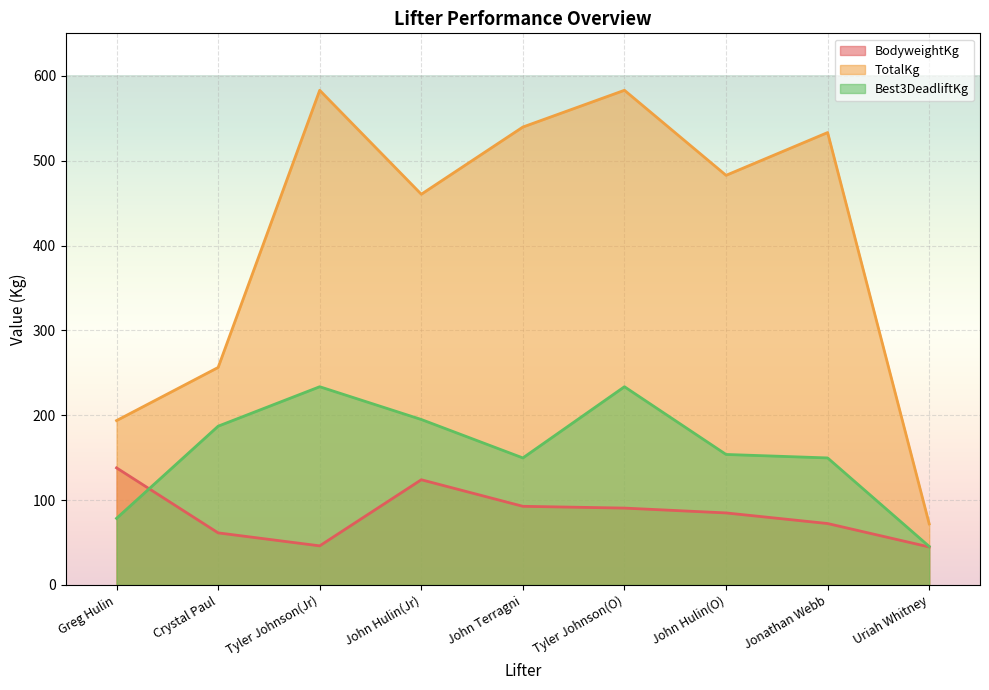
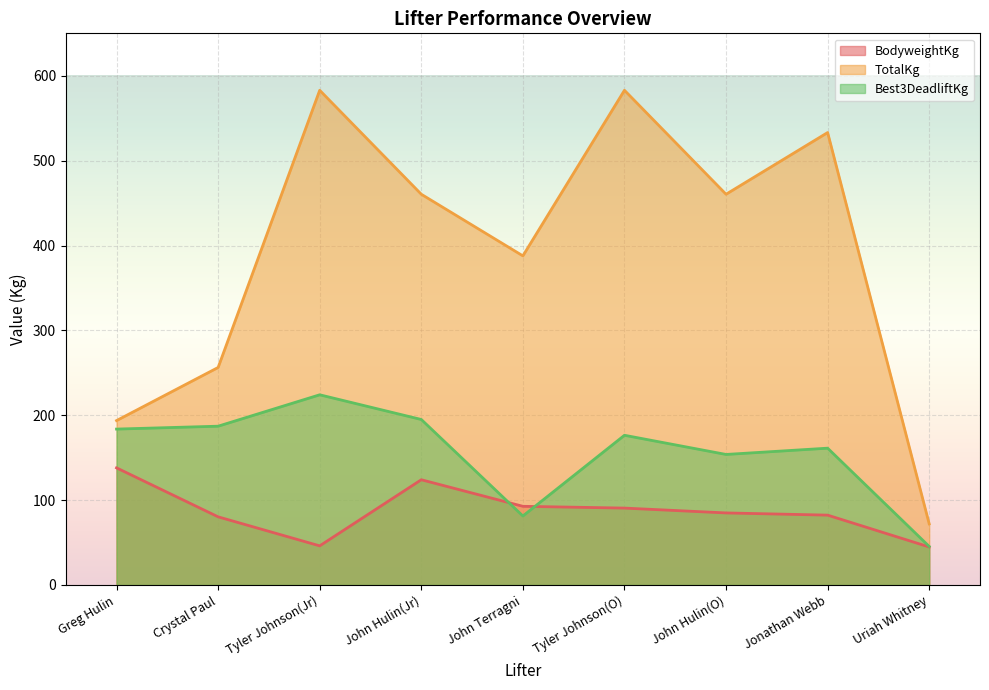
Best3DeadliftKg, Greg Hulin: 80 -> 180
BodyweightKg, Crystal Paul: 60 -> 80
Best3DeadliftKg, Tyler Johnson(Jr): 230 -> 220
TotalKg, John Terragni: 540 -> 390
Best3DeadliftKg, John Terragni: 150 -> 80
Best3DeadliftKg, Tyler Johnson(O): 230 -> 180
TotalKg, John Hulin(O): 480 -> 460
BodyweightKg, Jonathan Webb: 70 -> 80
Best3DeadliftKg, Jonathan Webb: 150 -> 160
